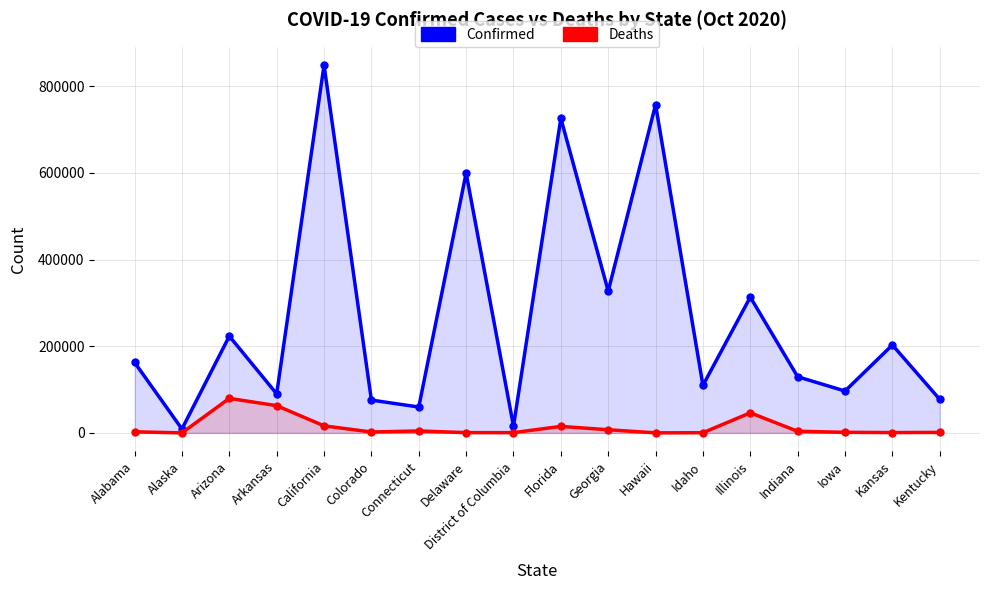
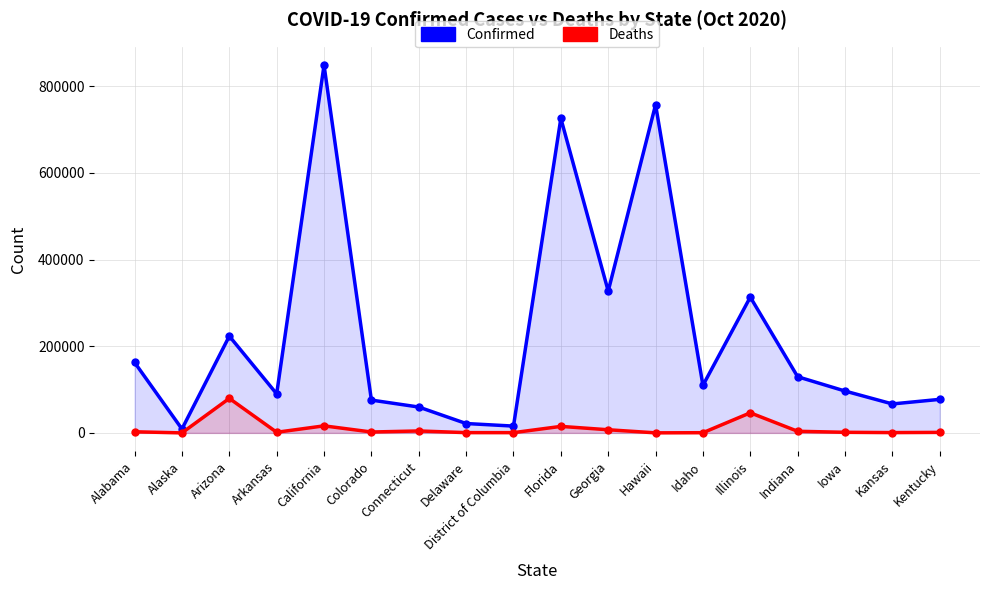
Deaths, Arkansas: 60000 -> 0
Confirmed, Delaware: 600000 -> 20000
Confirmed, Kansas: 200000 -> 70000
